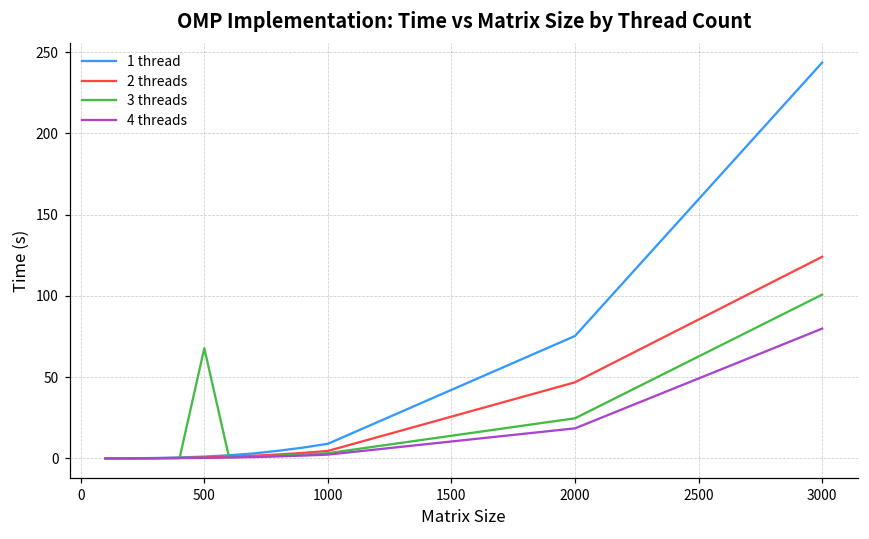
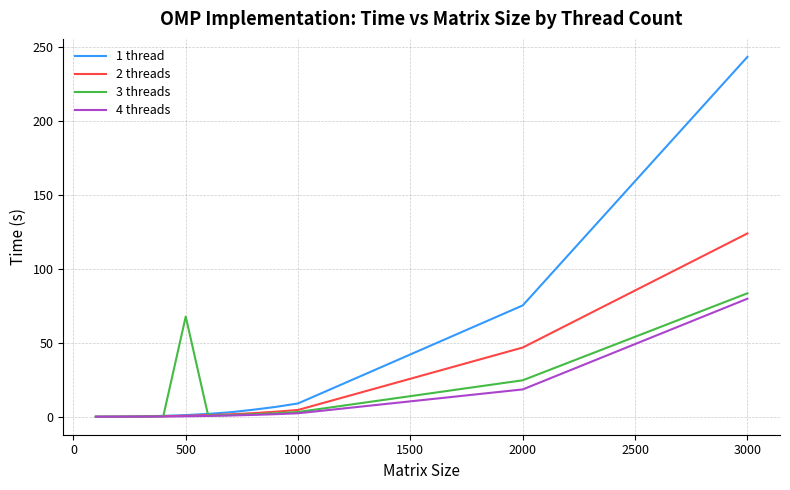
3 threads, 3000: 101 -> 84
